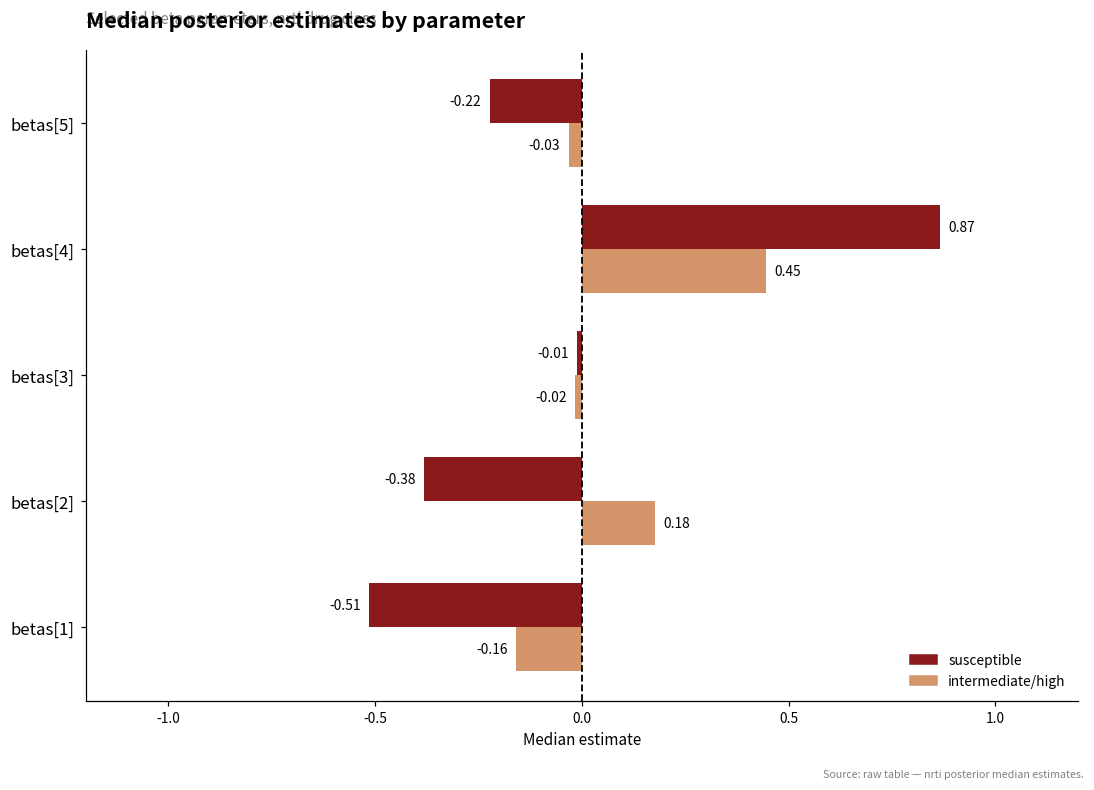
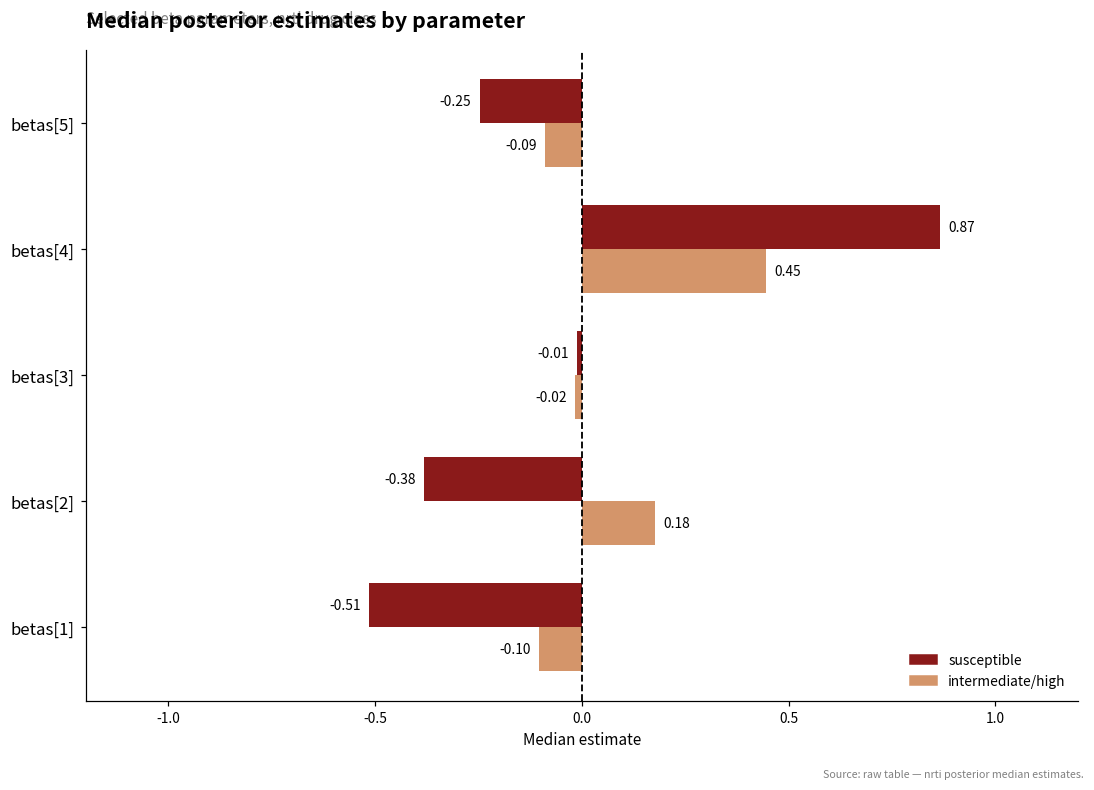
susceptible, betas[5]: -0.22 -> -0.25
intermediate/high, betas[5]: -0.03 -> -0.09
intermediate/high, betas[1]: -0.16 -> -0.10
